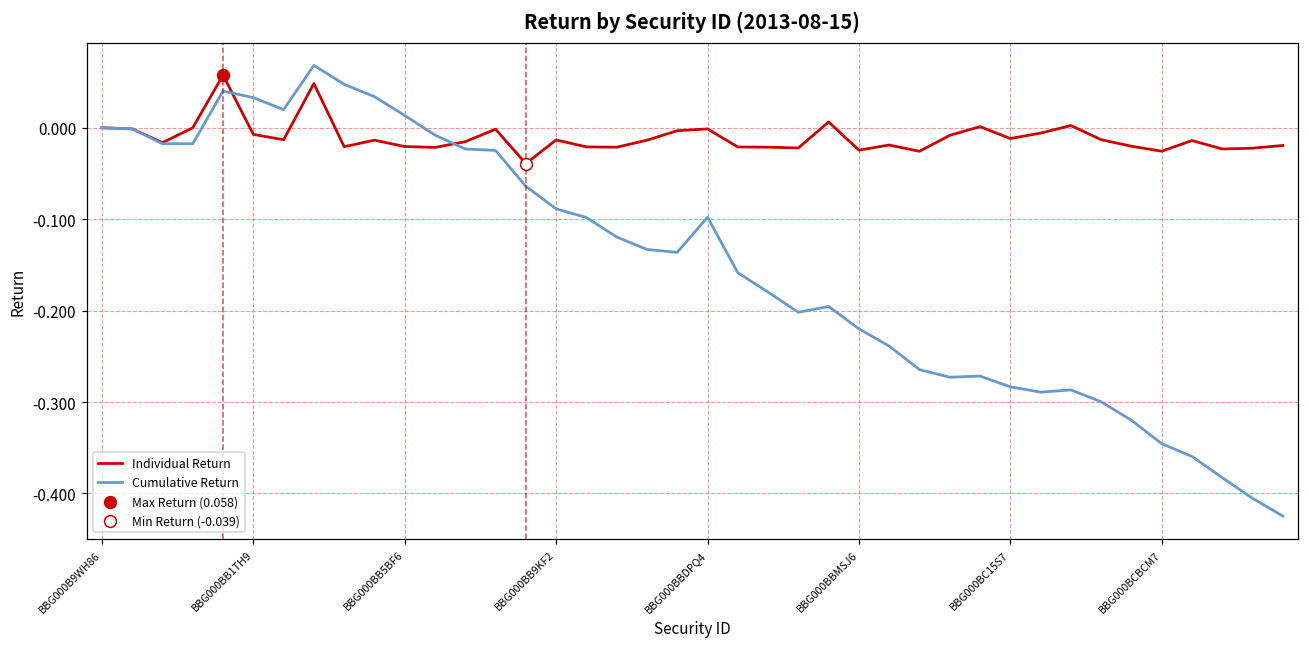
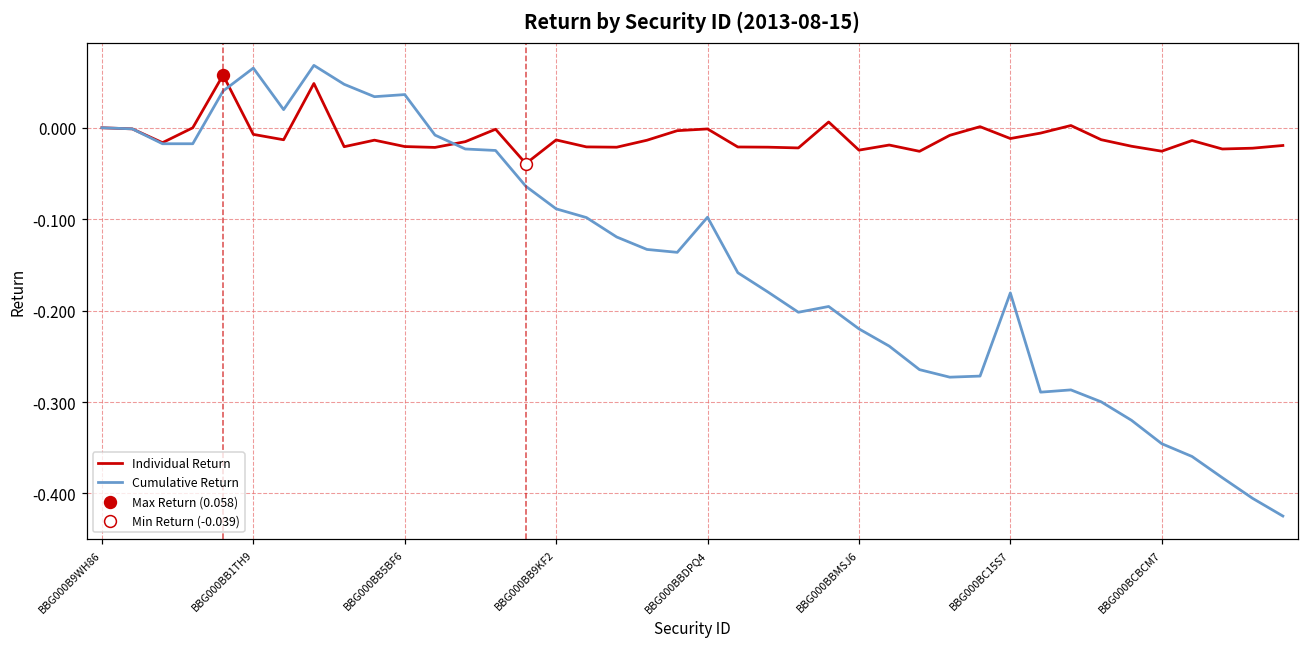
Cumulative Return, BBG000BB1TH9: 0.03 -> 0.07
Cumulative Return, BBG000BB5BF6: 0.01 -> 0.04
Cumulative Return, BBG000BC15S7: -0.28 -> -0.18
